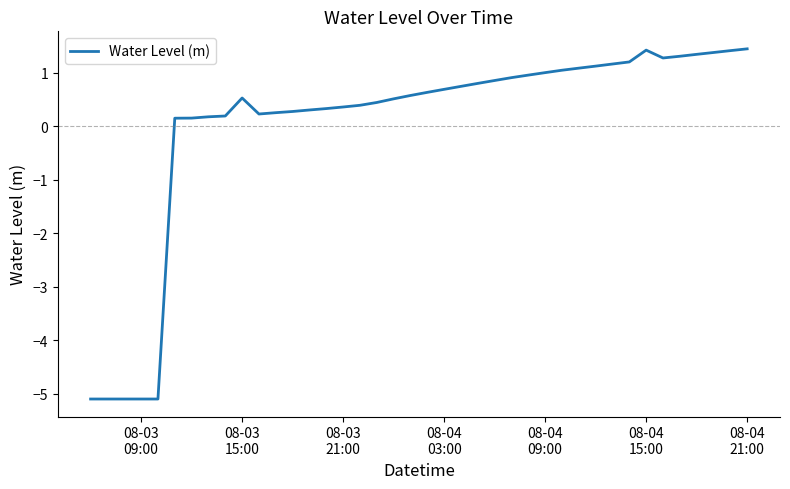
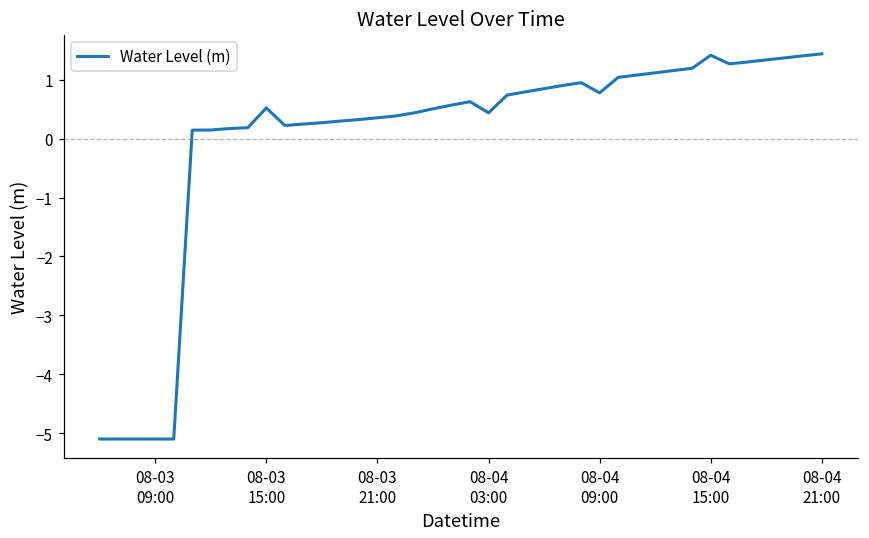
08-04 03:00: 0.7 -> 0.4
08-04 09:00: 1.0 -> 0.8
